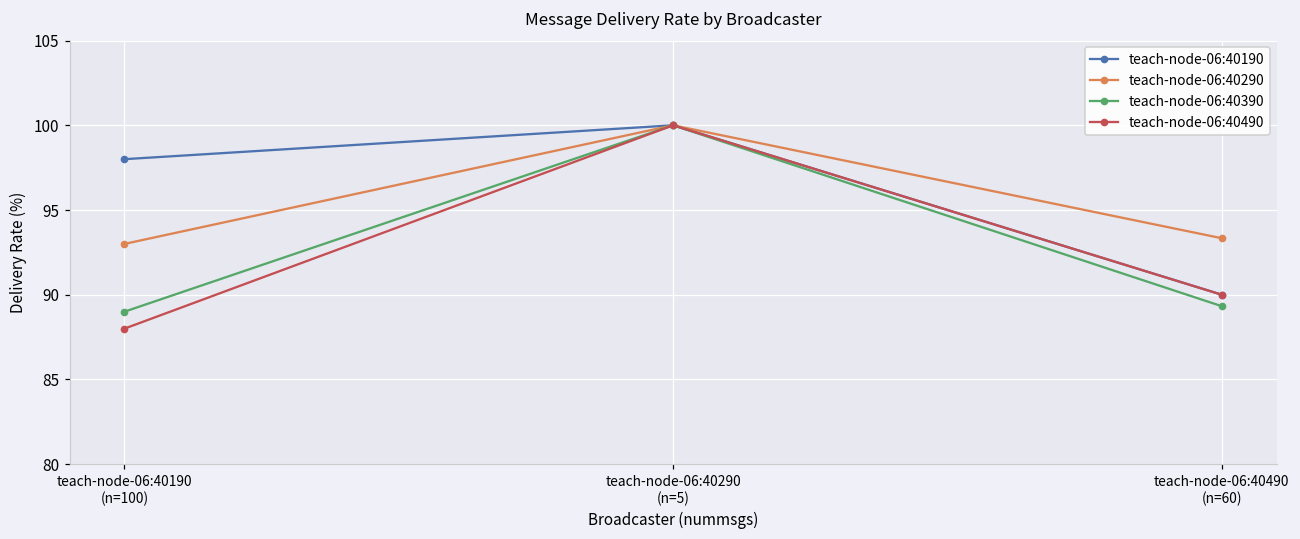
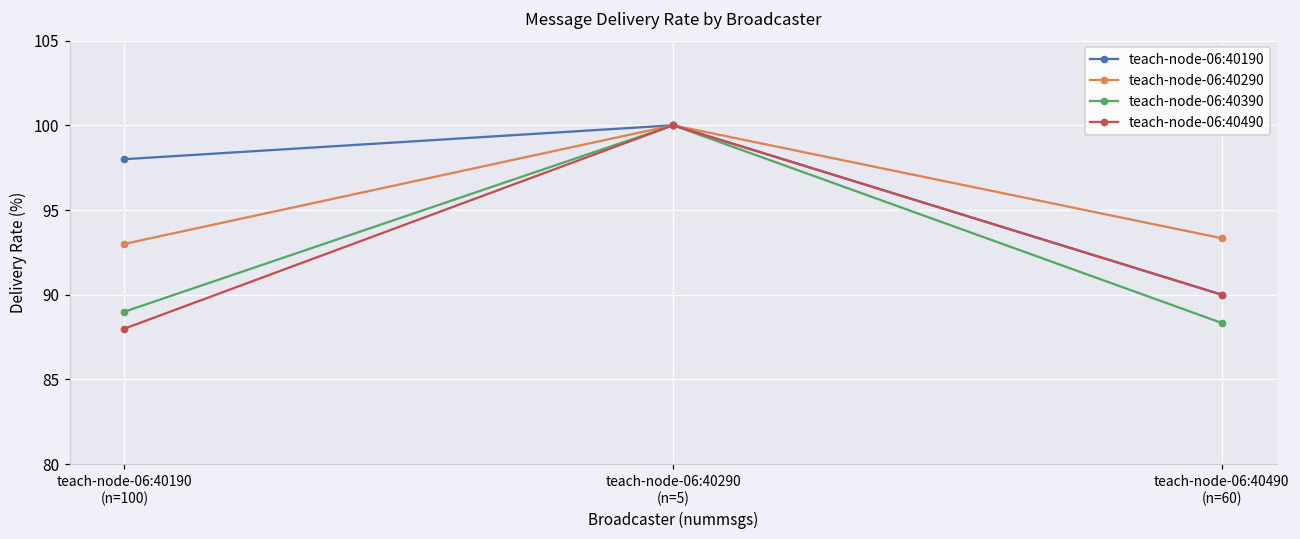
teach-node-06:40390, teach-node-06:40490 (n=60): 89.3 -> 88.3
